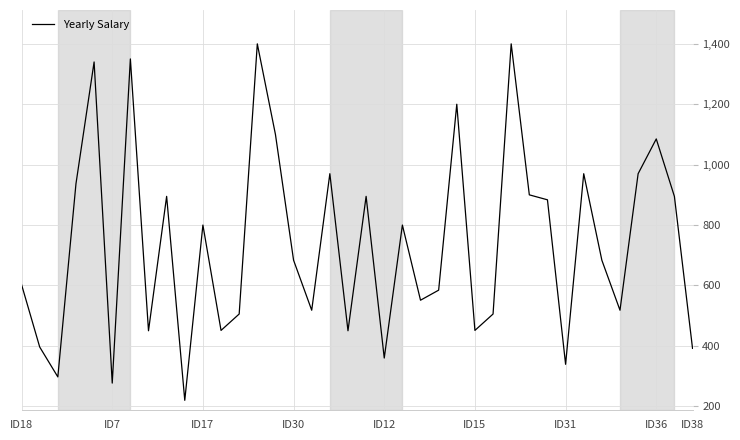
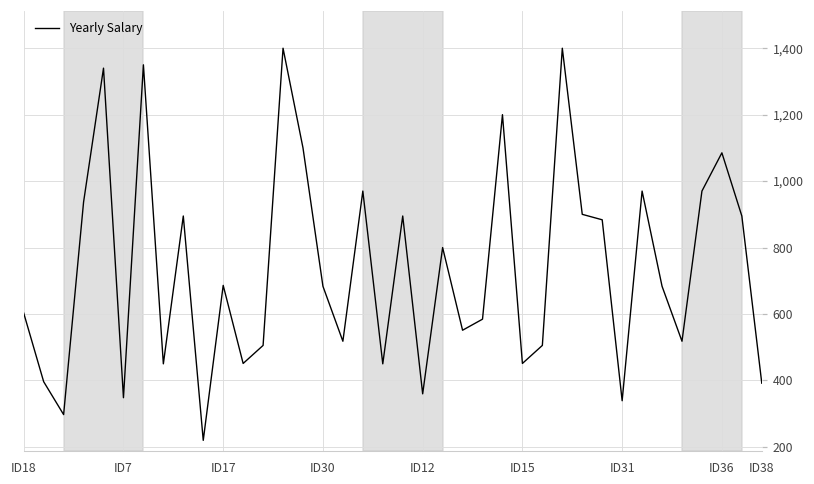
ID7: 280 -> 350
ID17: 800 -> 690
